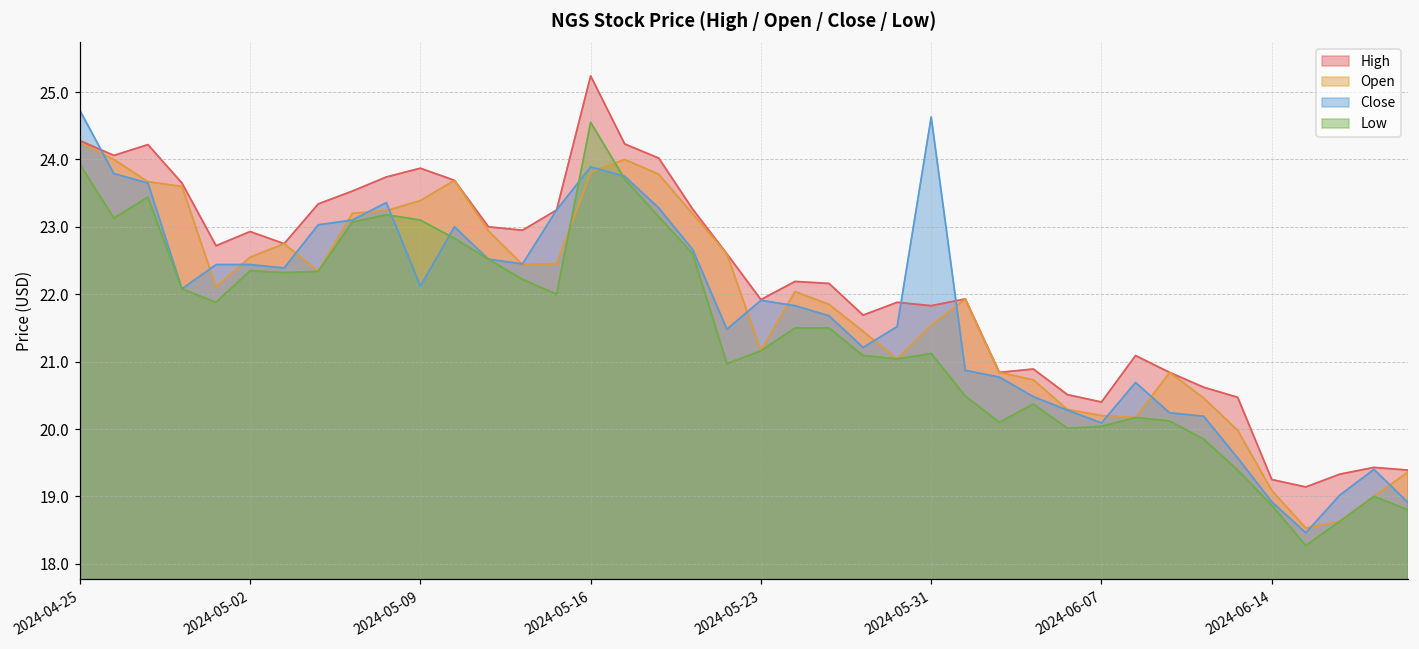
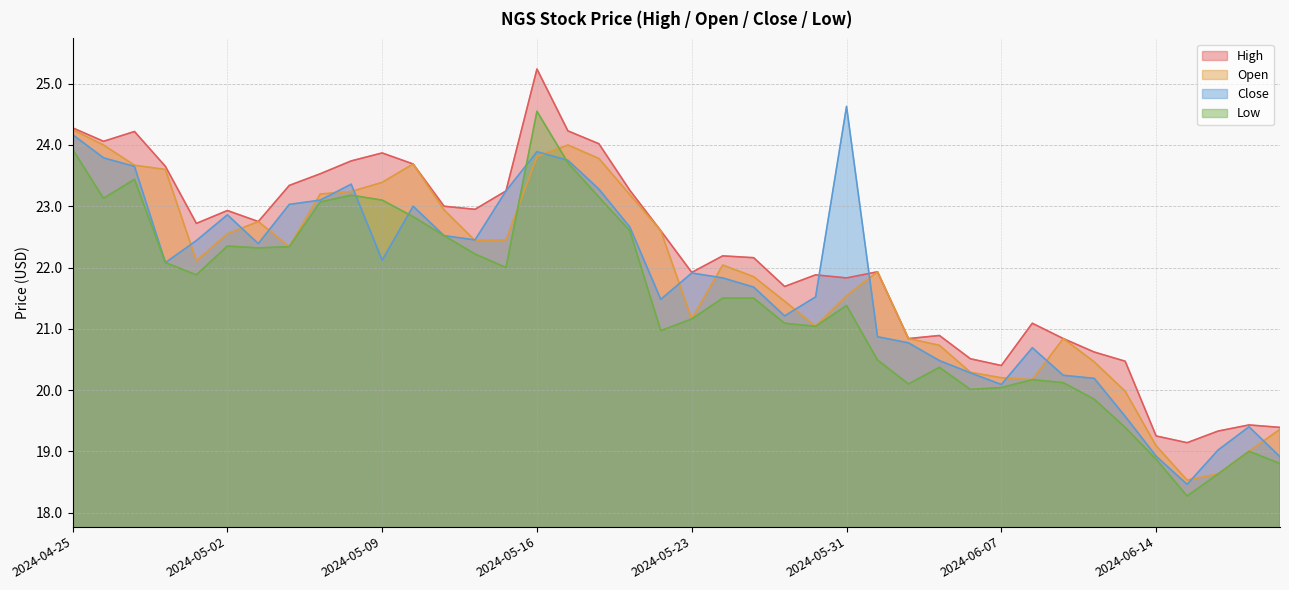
Close, 2024-04-25: 24.7 -> 24.2
Close, 2024-05-02: 22.4 -> 22.9
Low, 2024-05-31: 21.1 -> 21.4
